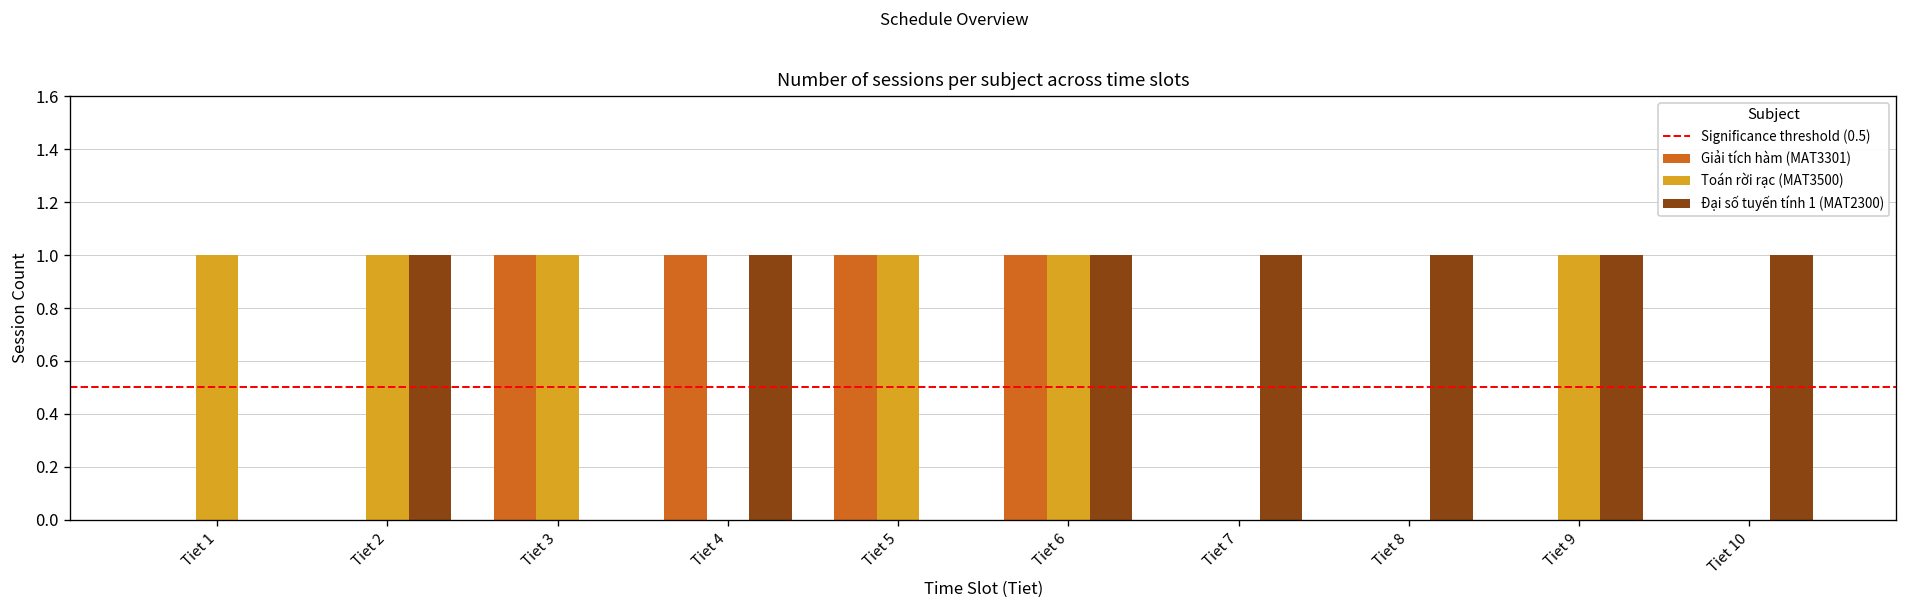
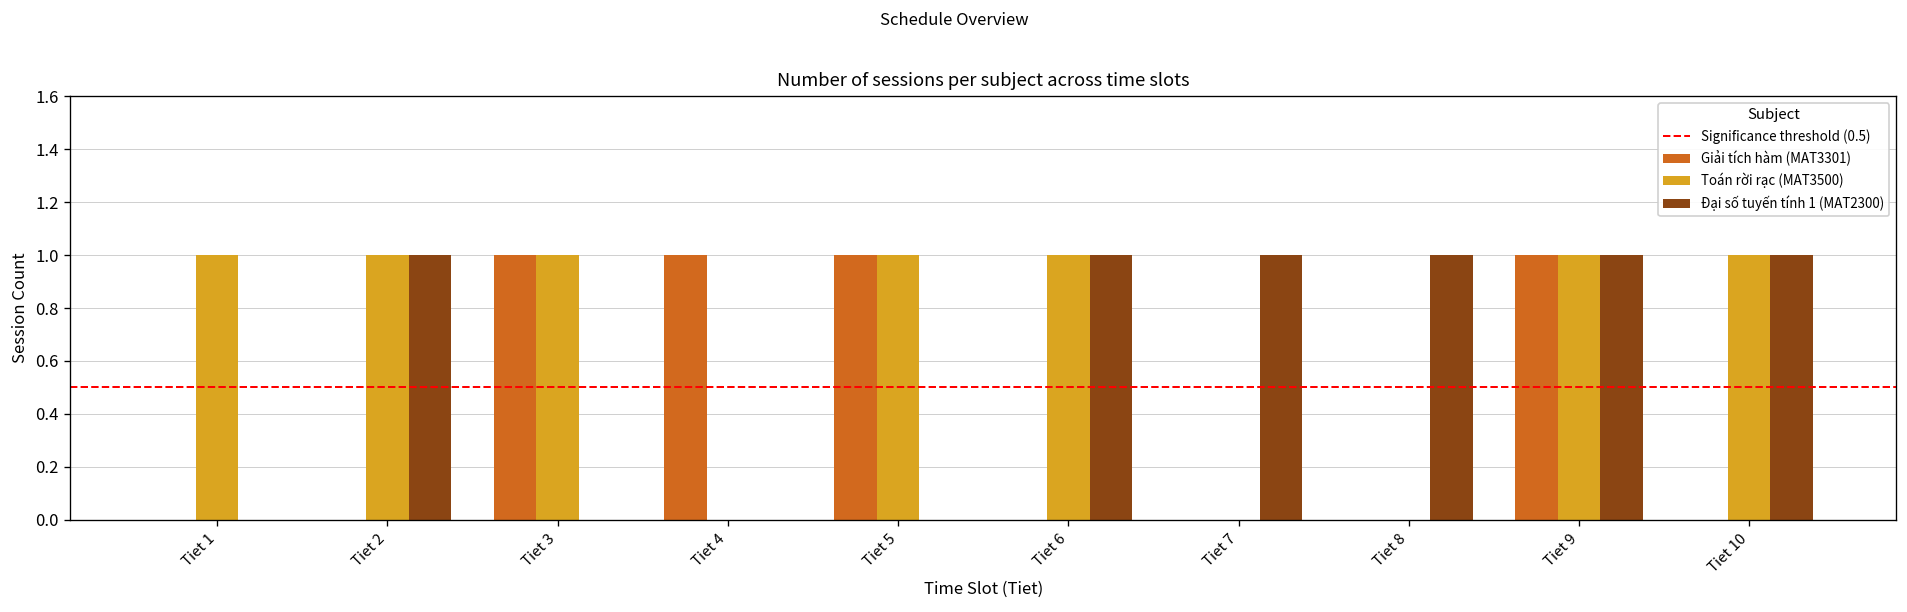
Đại số tuyến tính 1 (MAT2300), Tiet 4: 1 -> 0
Giải tích hàm (MAT3301), Tiet 6: 1 -> 0
Giải tích hàm (MAT3301), Tiet 9: 0 -> 1
Toán rời rạc (MAT3500), Tiet 10: 0 -> 1
